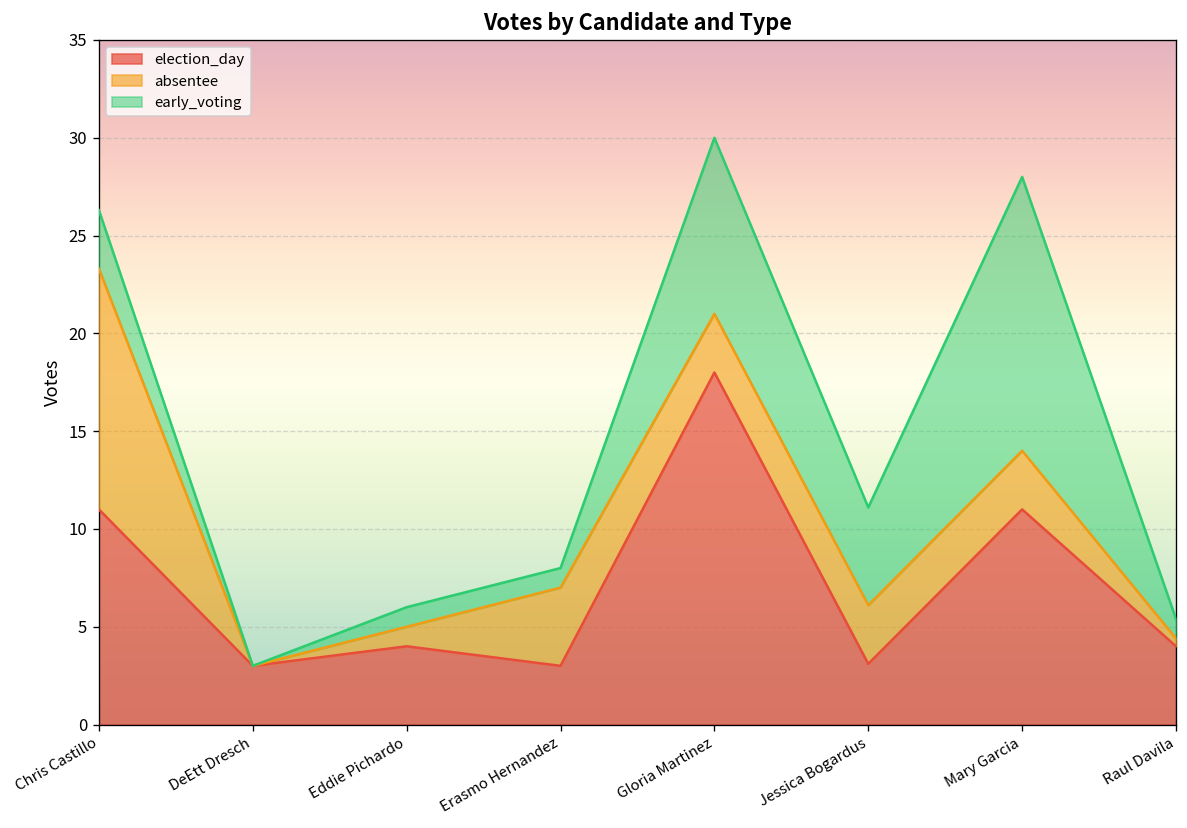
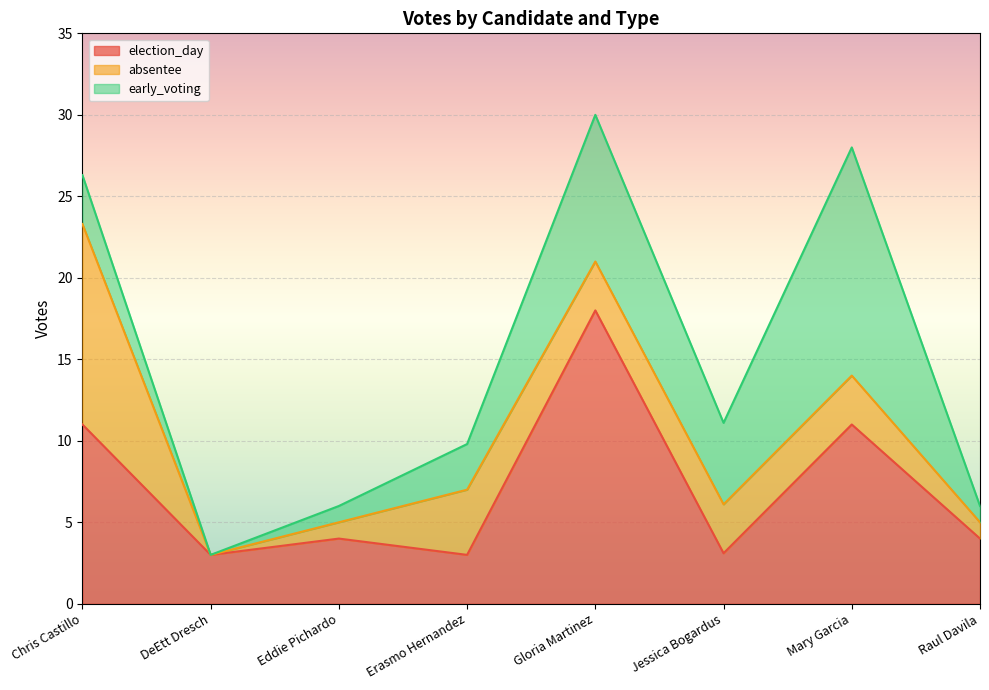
early_voting, Erasmo Hernandez: 1.0 -> 2.8
absentee, Raul Davila: 0.4 -> 1.0
